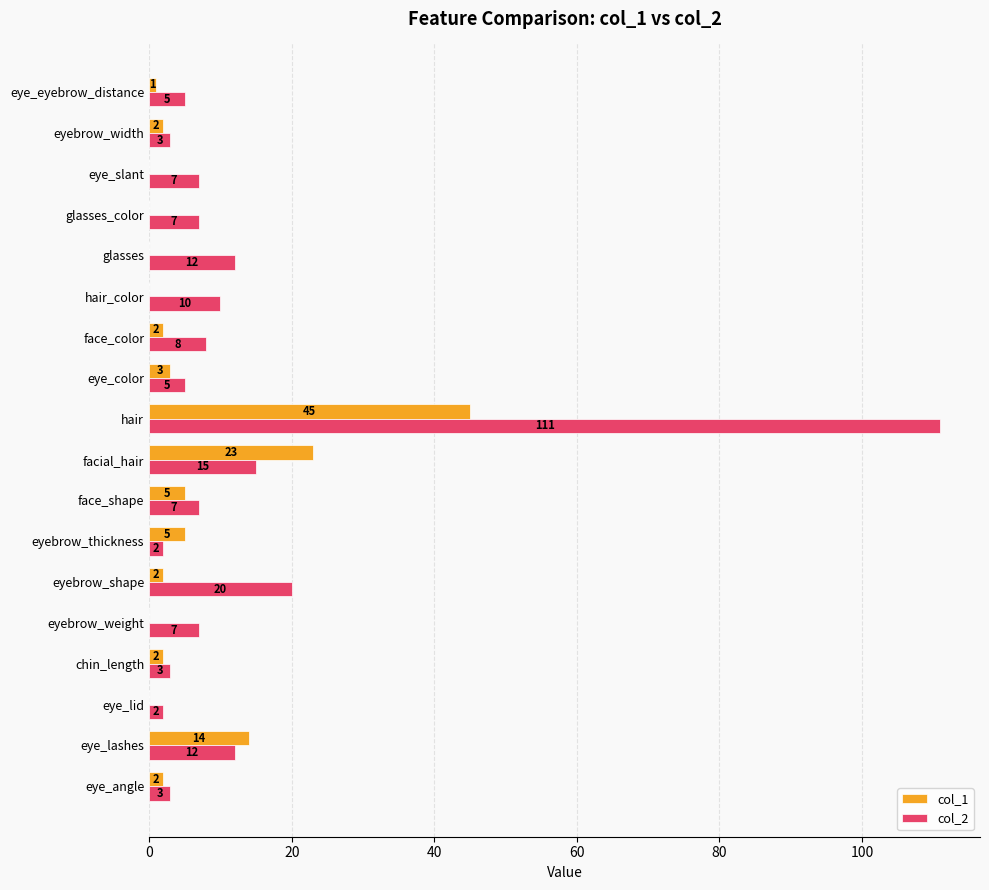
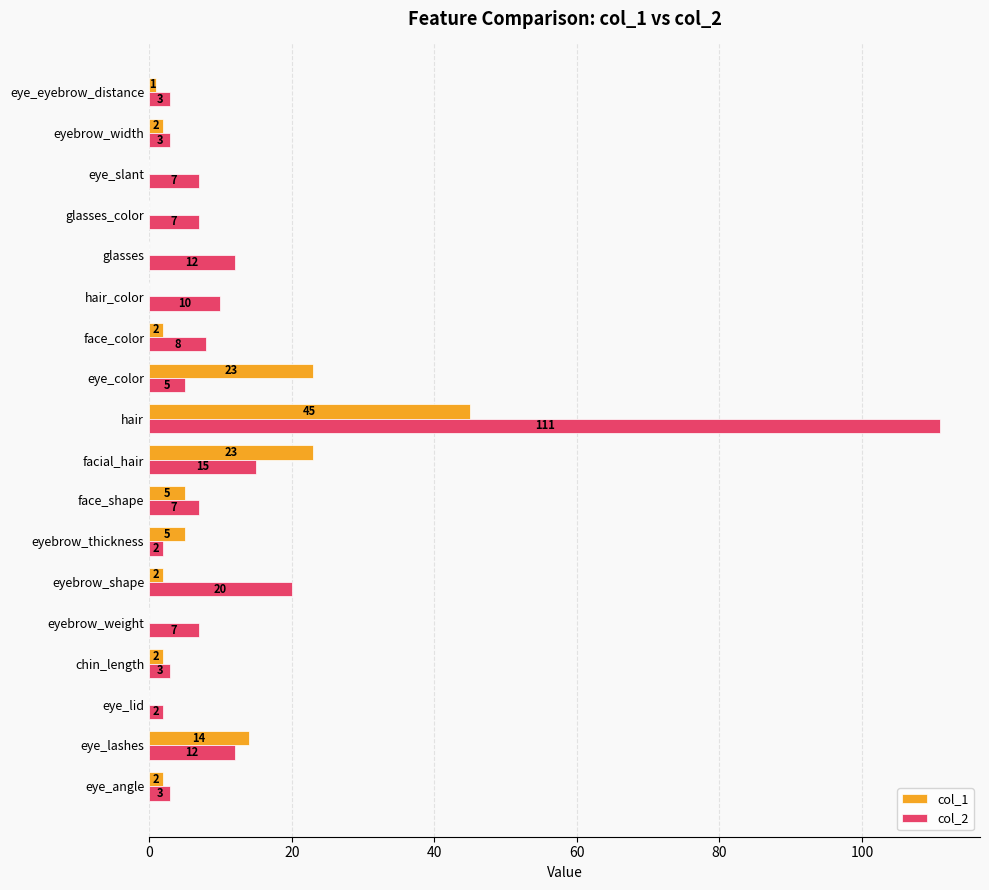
col_2, eye_eyebrow_distance: 5 -> 3
col_1, eye_color: 3 -> 23
